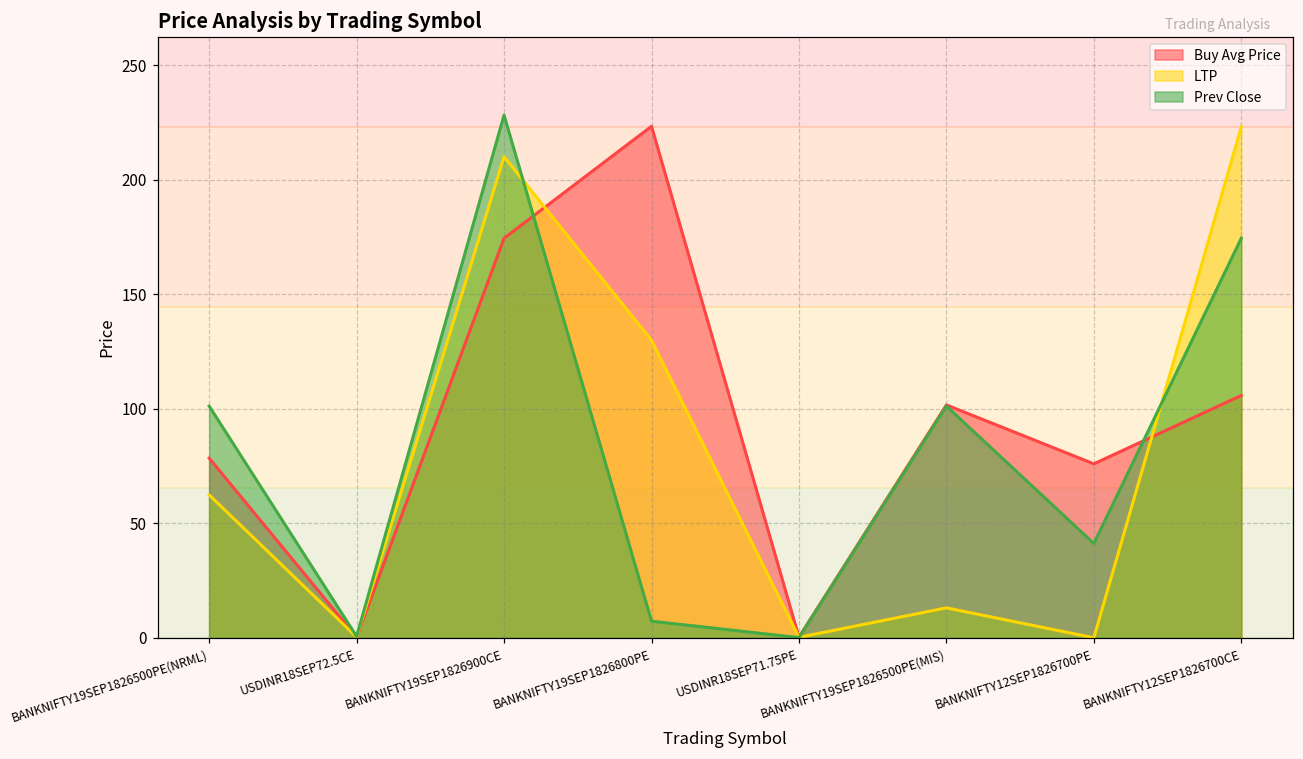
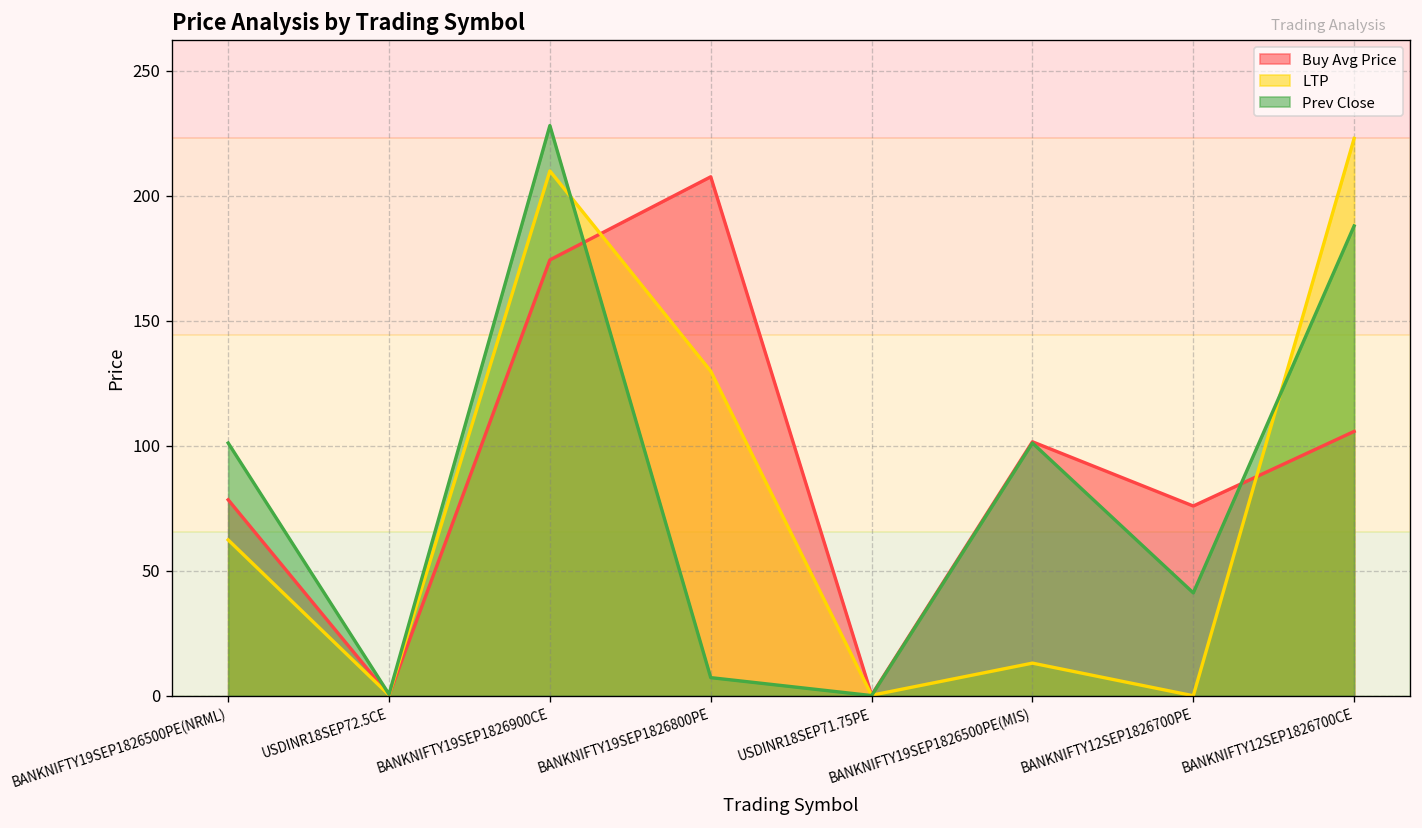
Buy Avg Price, BANKNIFTY19SEP1826800PE: 223 -> 208
Prev Close, BANKNIFTY12SEP1826700CE: 174 -> 188
